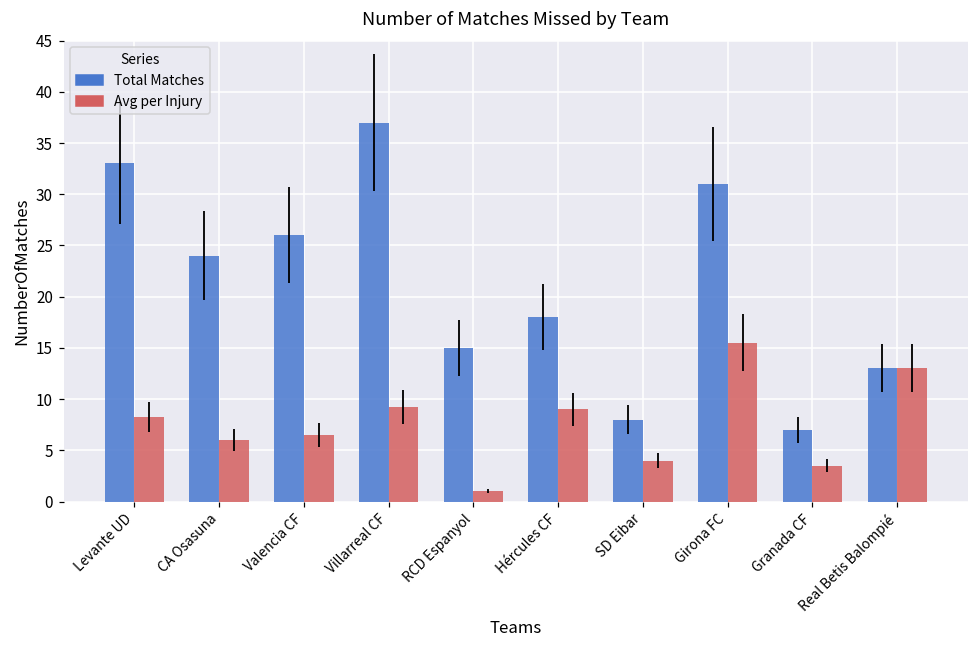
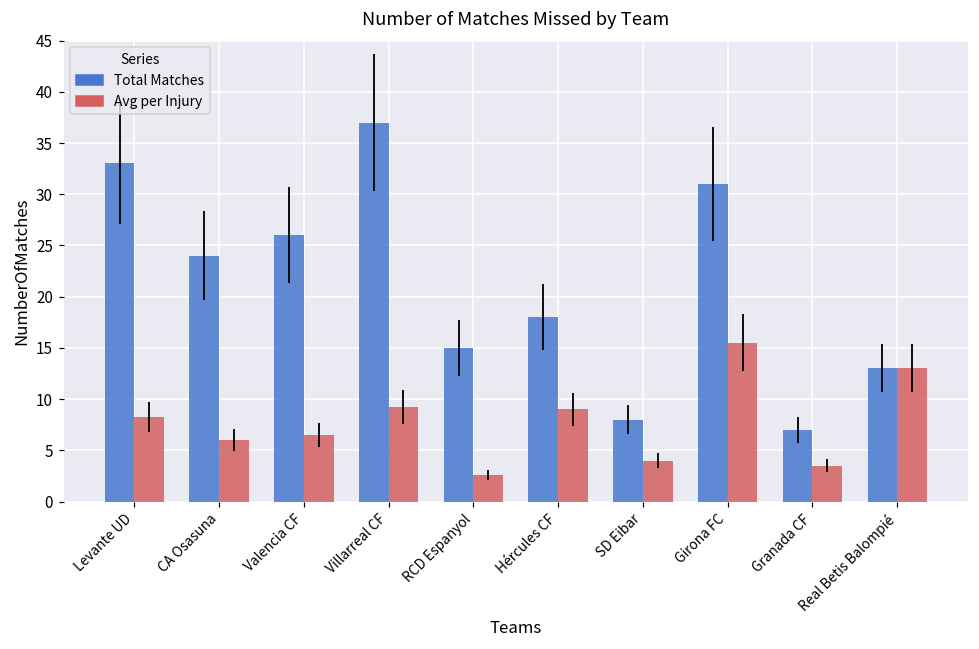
Avg per Injury, RCD Espanyol: 1 -> 3
